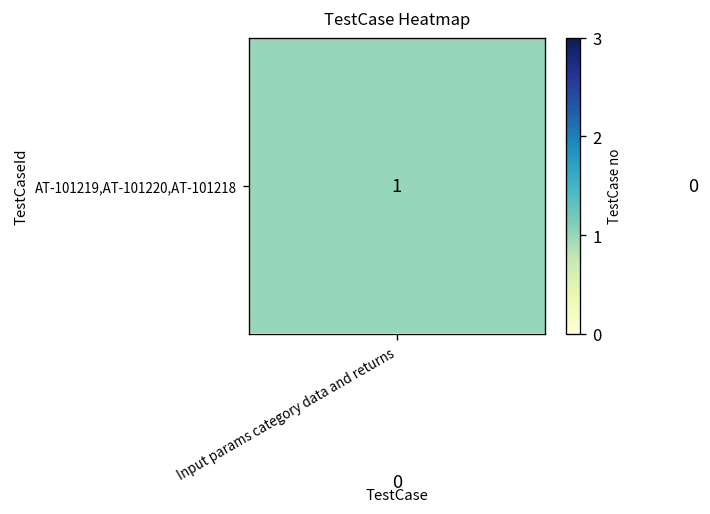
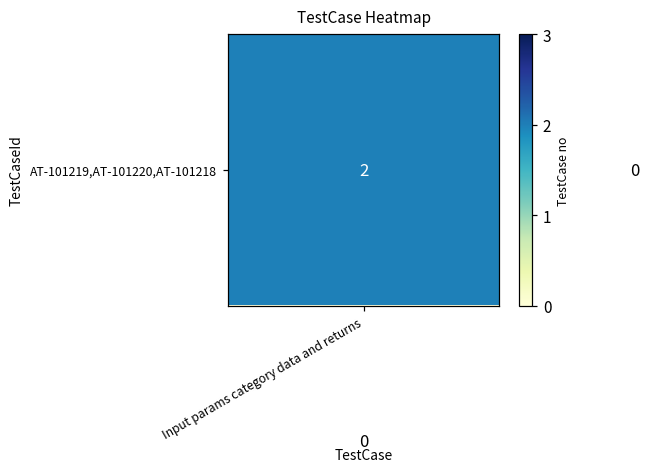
AT-101219,AT-101220,AT-101218, Input params category data and returns: 1 -> 2
